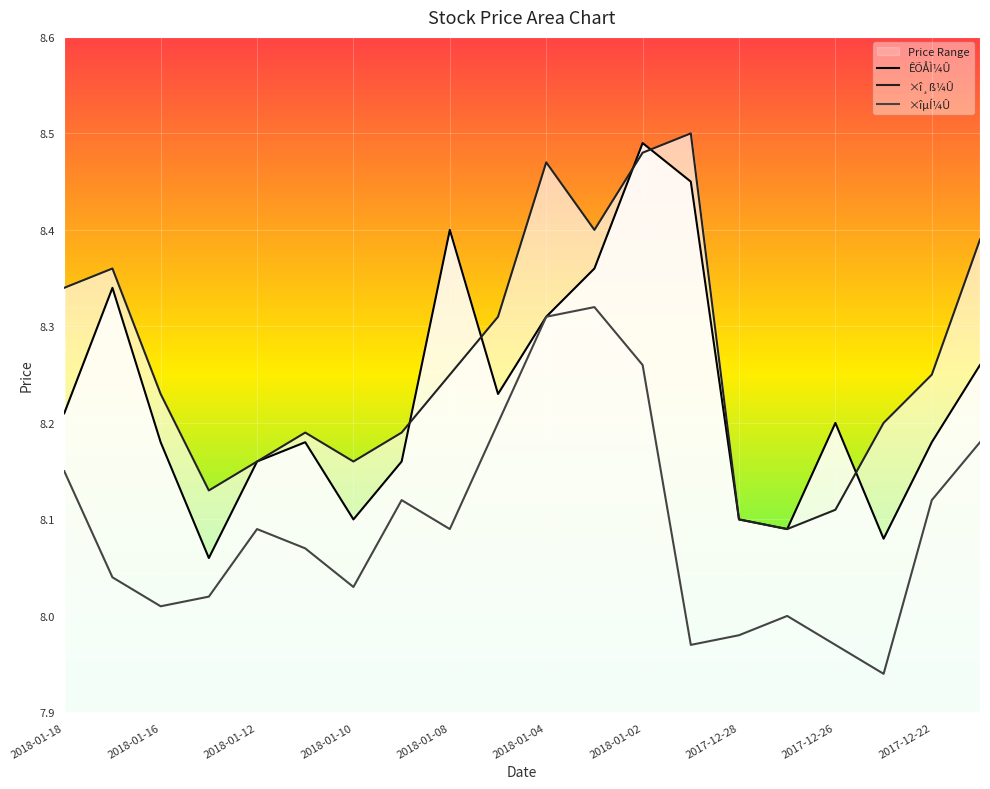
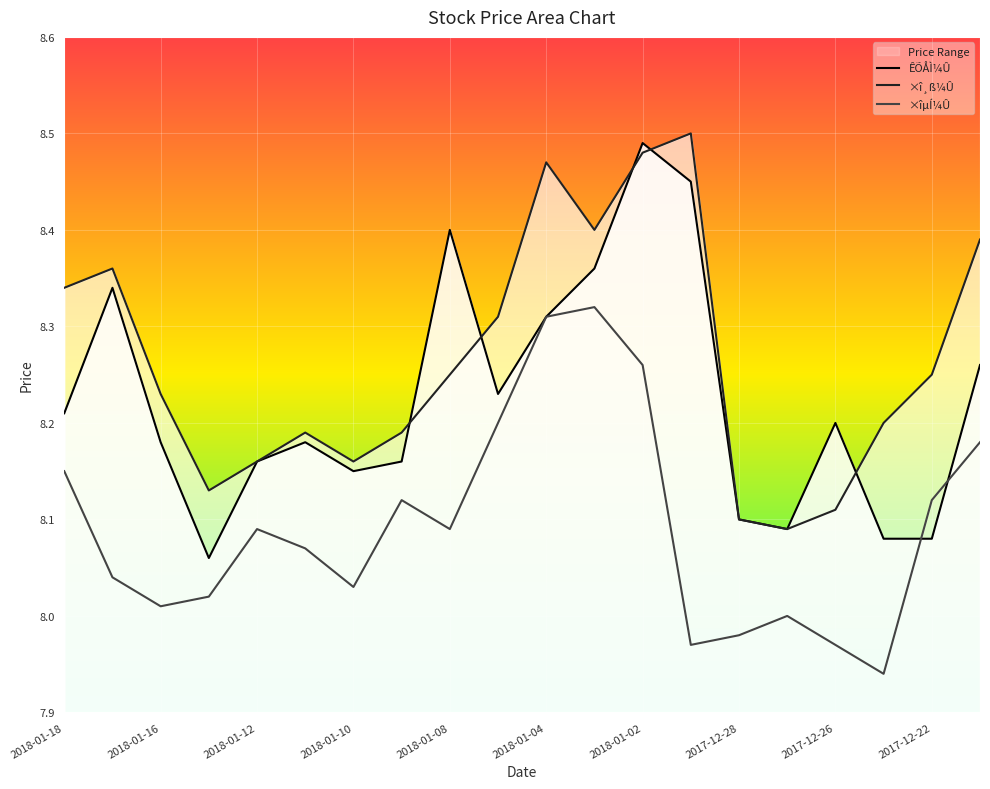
ÊÕÅÌ¼Û, 2018-01-10: 8.10 -> 8.15
ÊÕÅÌ¼Û, 2017-12-22: 8.18 -> 8.08
